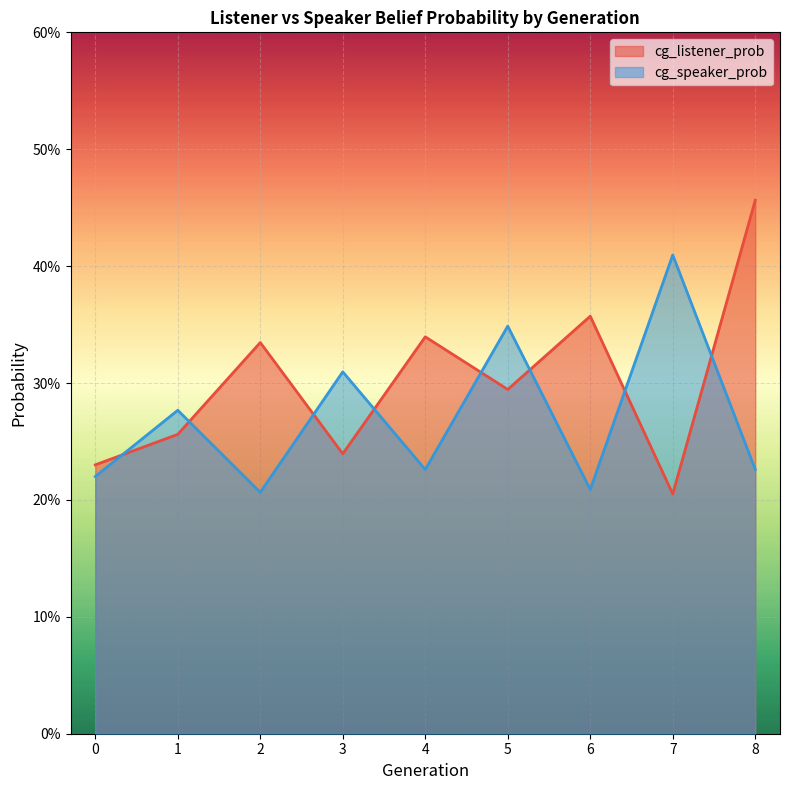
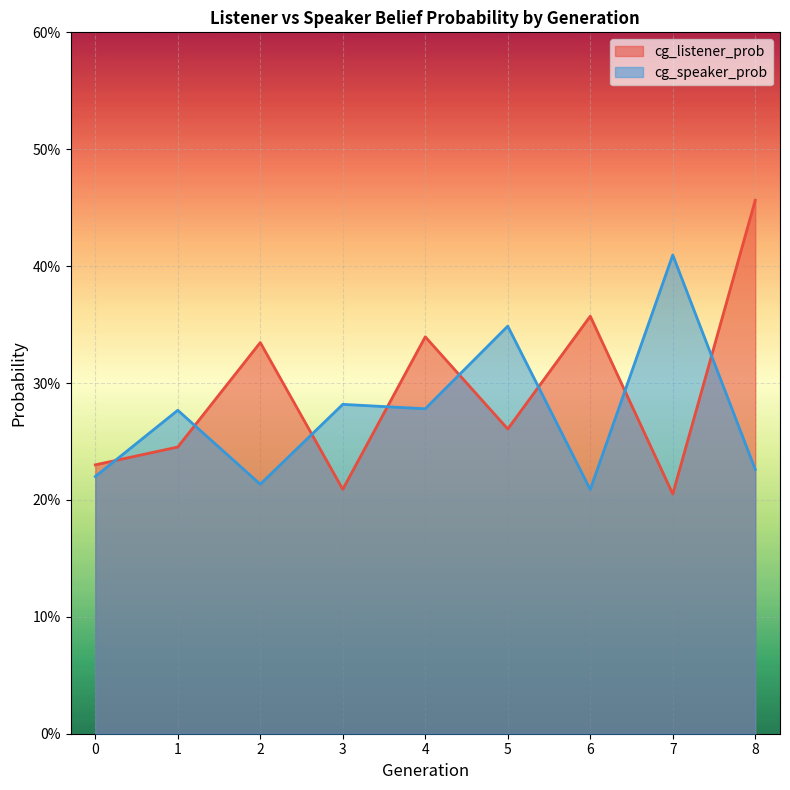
cg_listener_prob, 1: 25.6% -> 24.5%
cg_speaker_prob, 2: 20.7% -> 21.3%
cg_listener_prob, 3: 23.9% -> 20.9%
cg_speaker_prob, 3: 31.0% -> 28.2%
cg_speaker_prob, 4: 22.6% -> 27.8%
cg_listener_prob, 5: 29.5% -> 26.1%
